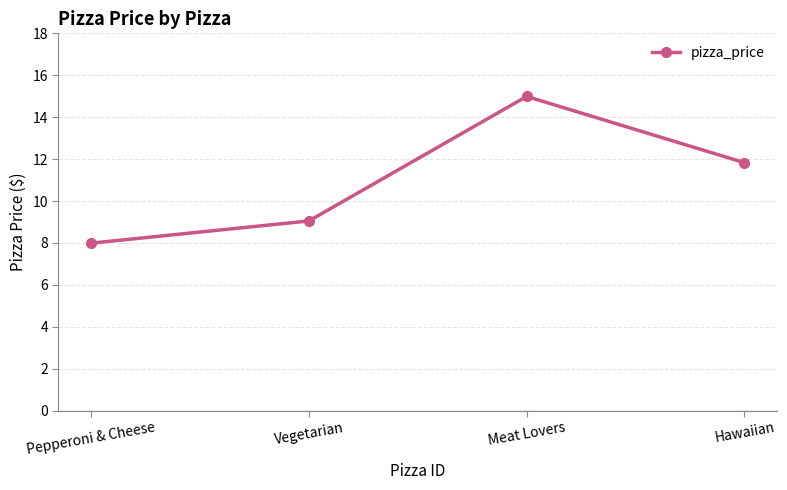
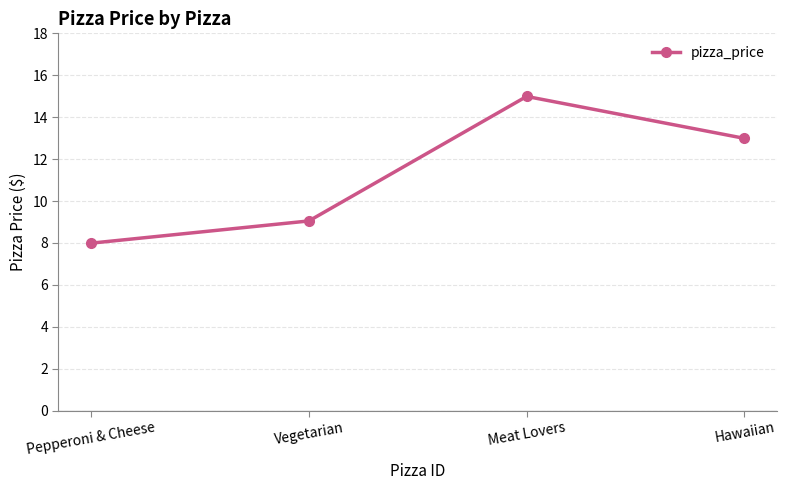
Hawaiian: 11.8 -> 13.0
